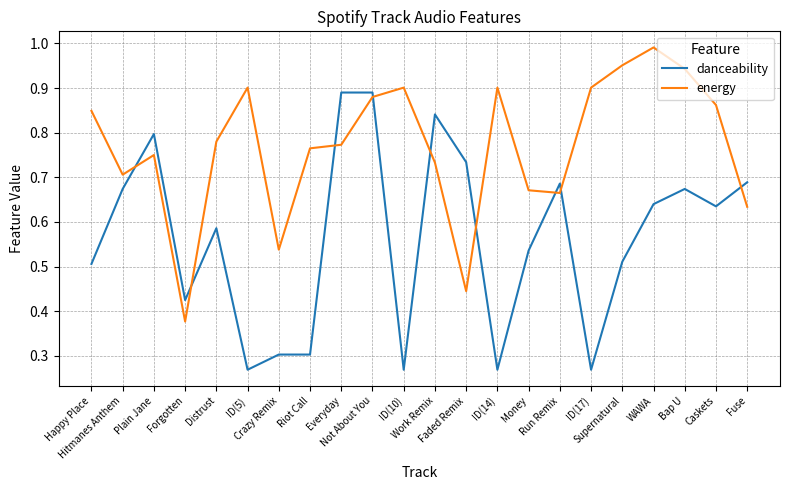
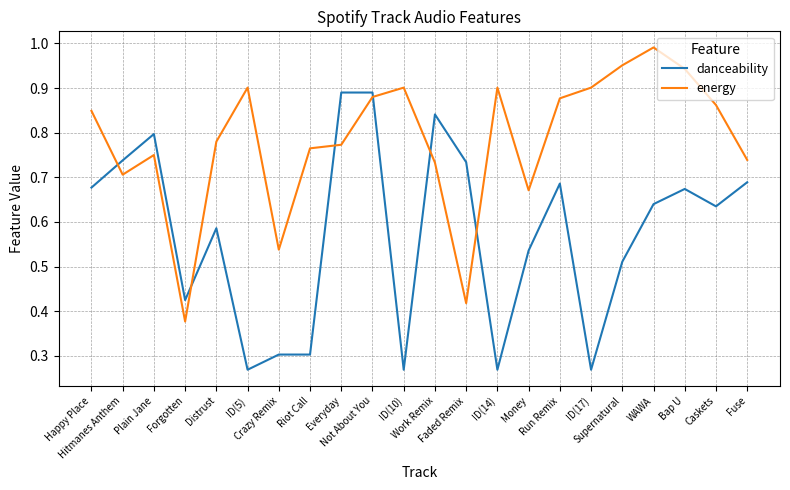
danceability, Happy Place: 0.51 -> 0.68
danceability, Hitmanes Anthem: 0.67 -> 0.74
energy, Faded Remix: 0.45 -> 0.42
energy, Run Remix: 0.67 -> 0.88
energy, Fuse: 0.63 -> 0.74
